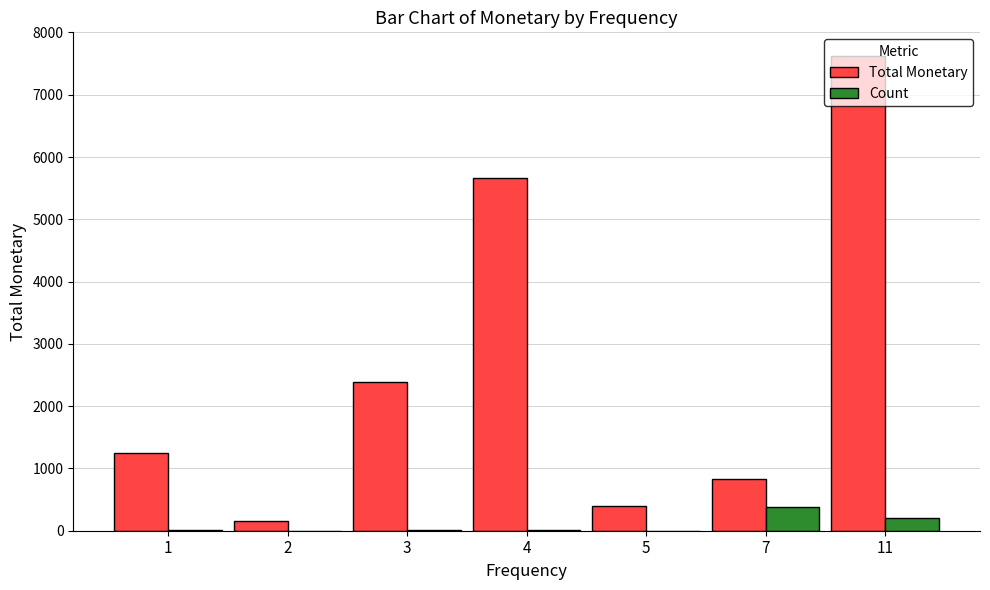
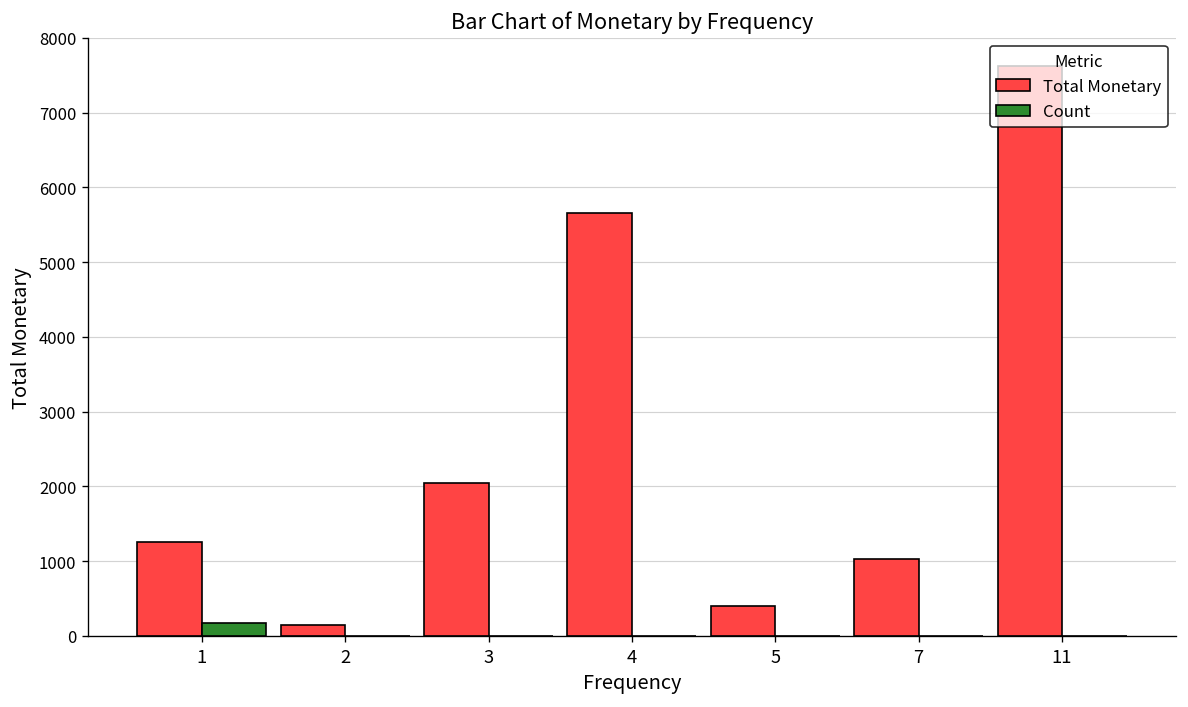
Count, 1: 0 -> 200
Total Monetary, 3: 2400 -> 2000
Total Monetary, 7: 800 -> 1000
Count, 7: 400 -> 0
Count, 11: 200 -> 0
